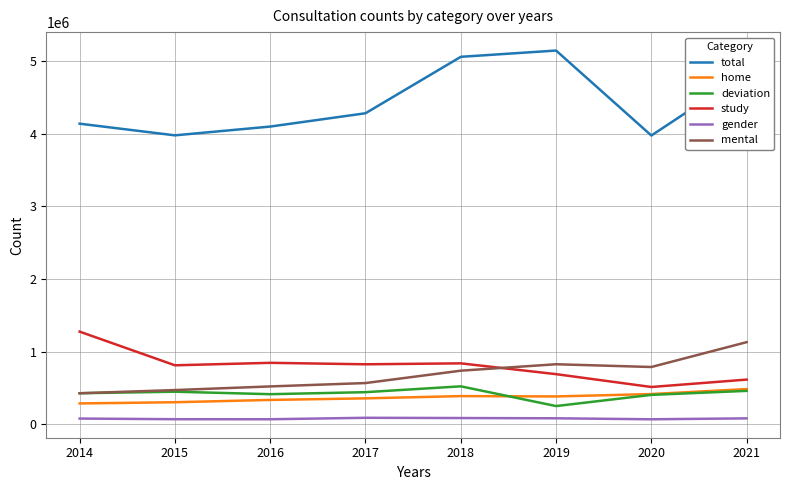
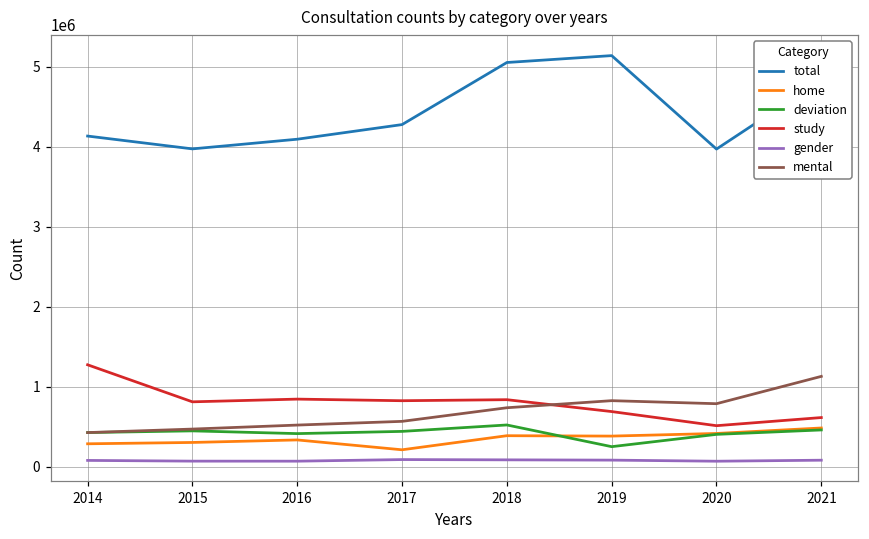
home, 2017: 400000 -> 200000
